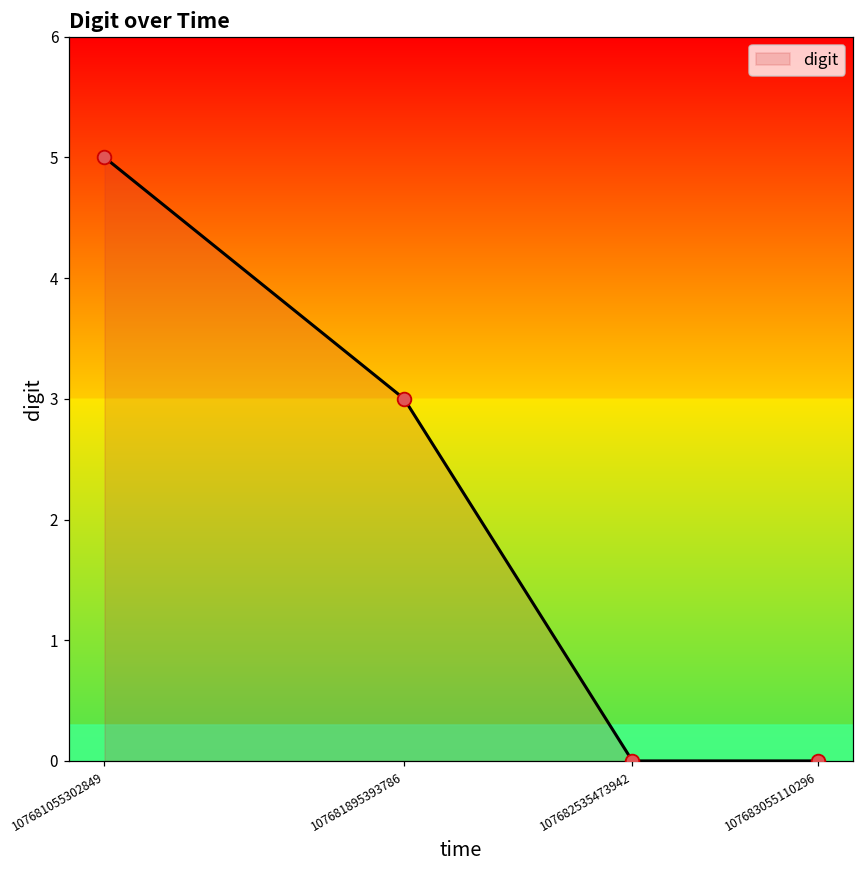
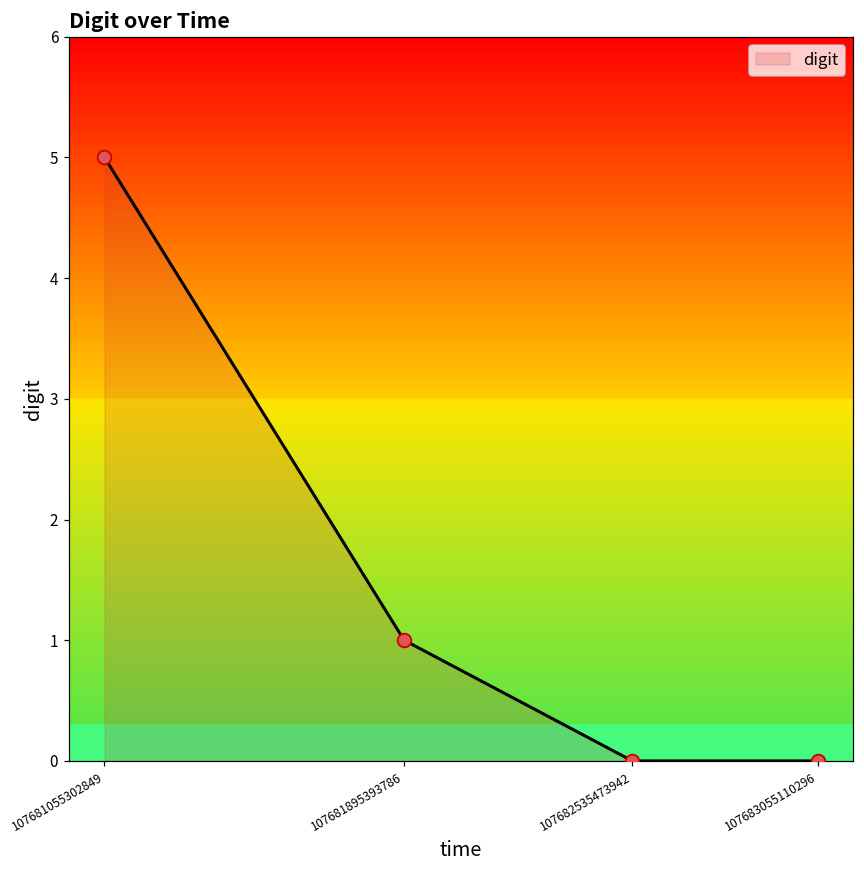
107681895393786: 3 -> 1
